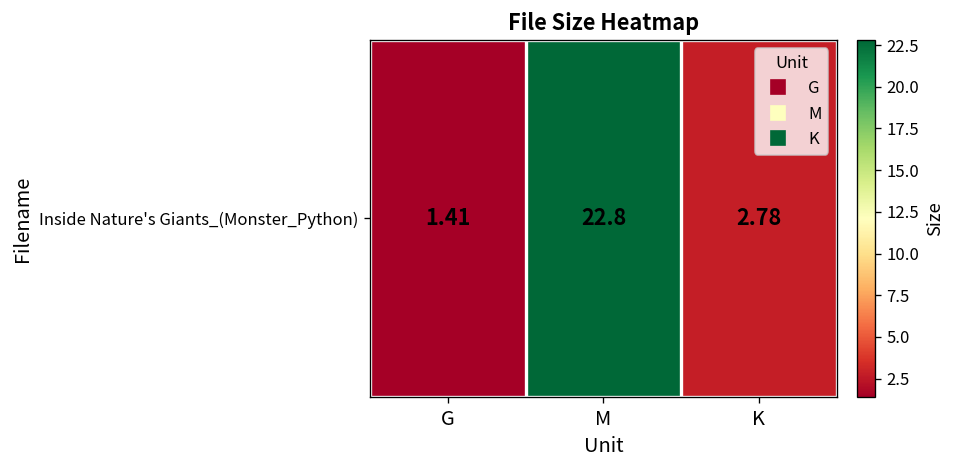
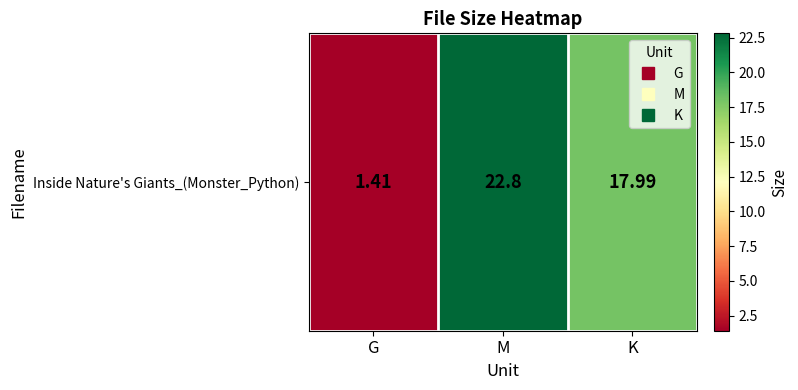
Inside Nature's Giants_(Monster_Python), K: 2.78 -> 17.99
